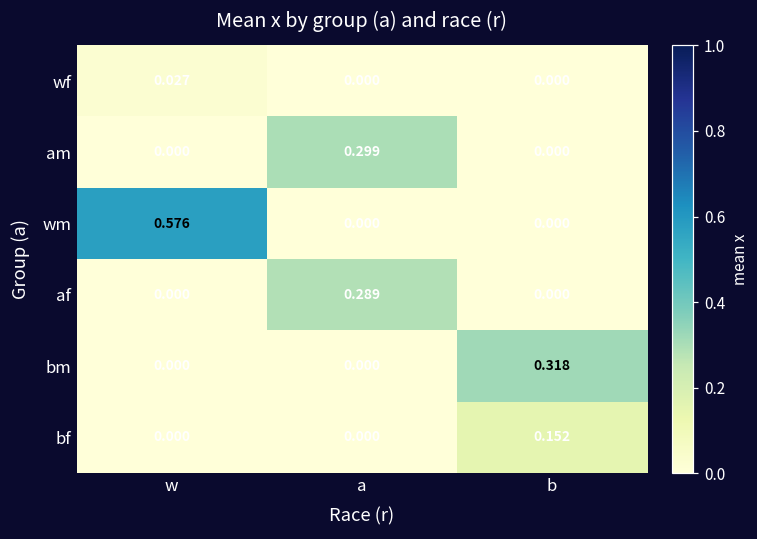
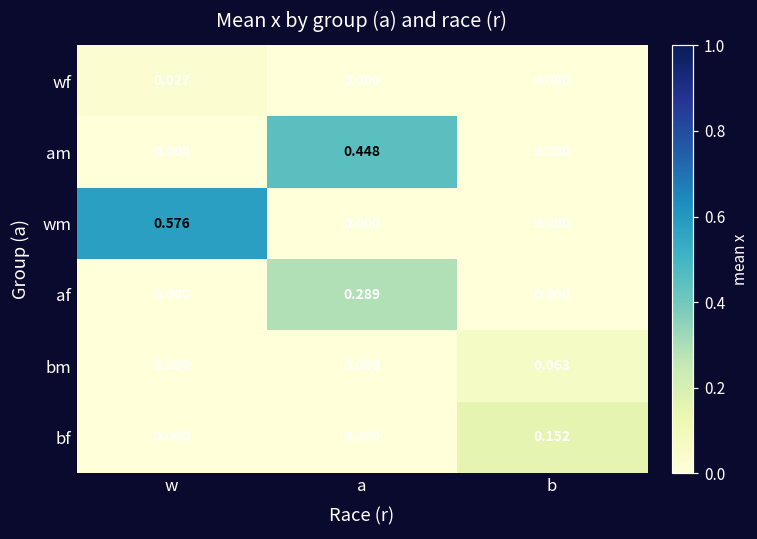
am, a: 0.299 -> 0.448
bm, b: 0.318 -> 0.063
